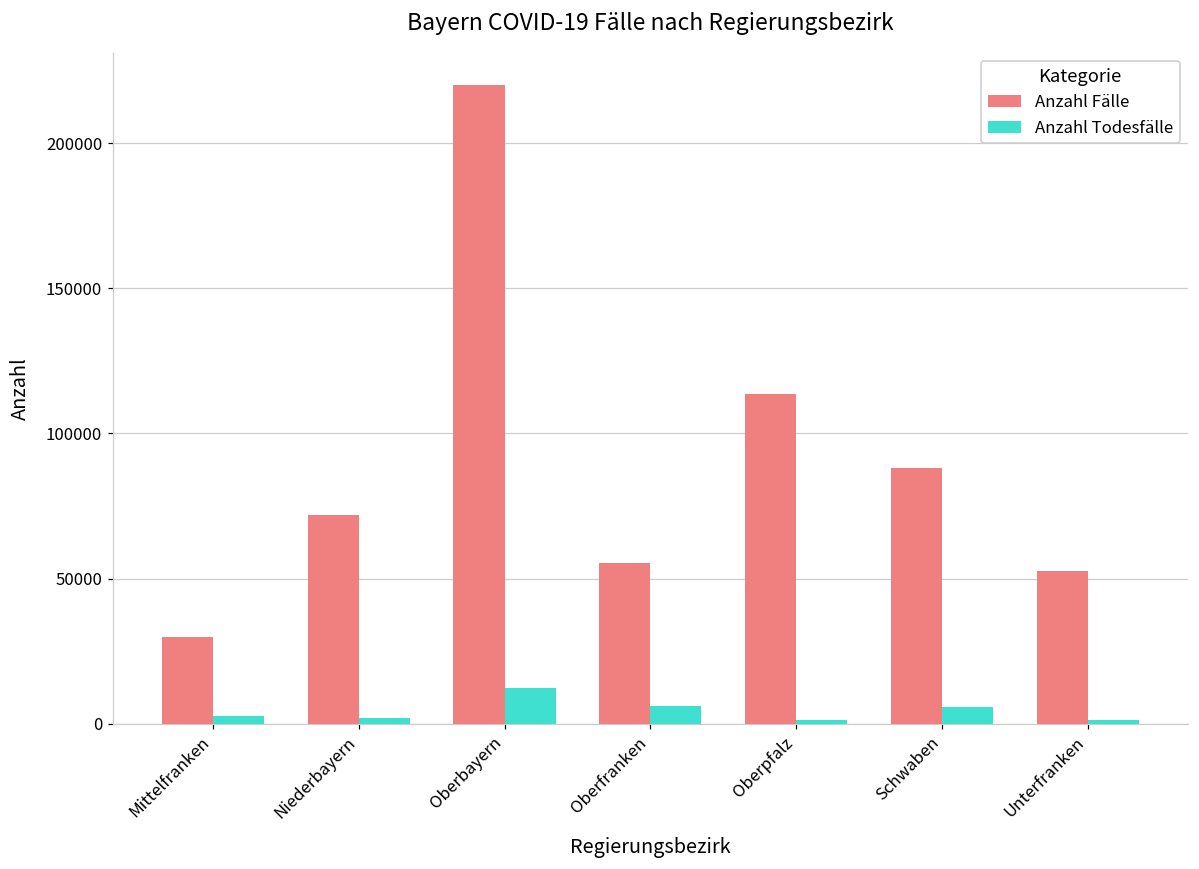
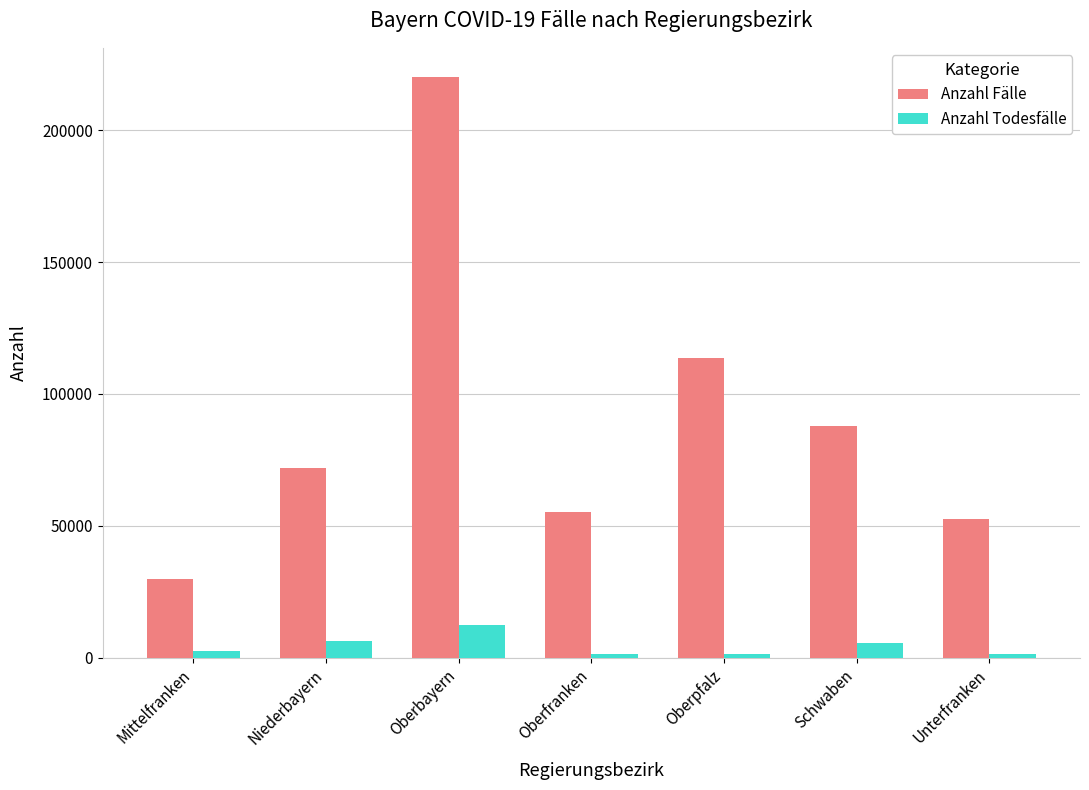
Anzahl Todesfälle, Niederbayern: 2000 -> 6000
Anzahl Todesfälle, Oberfranken: 6000 -> 2000
